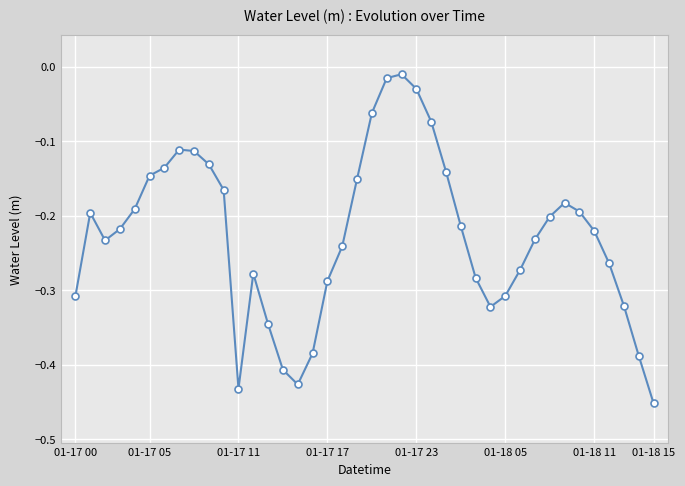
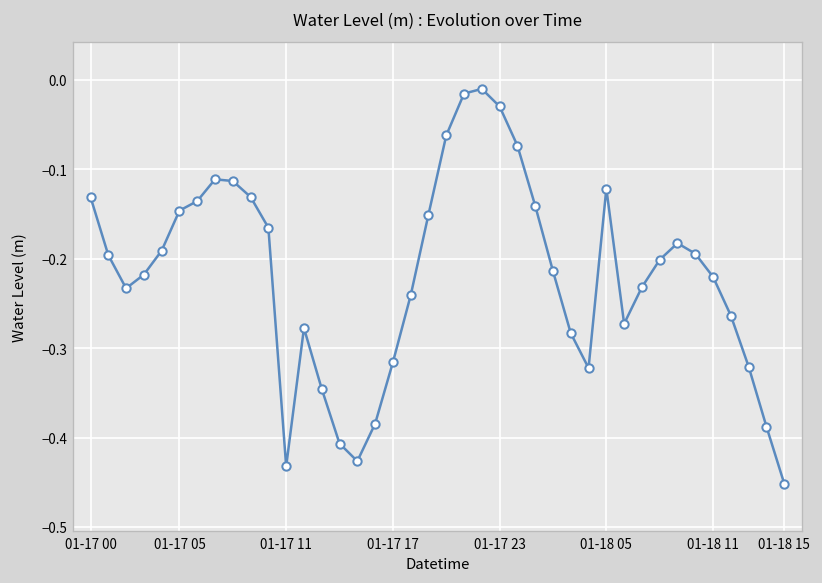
01-17 00: -0.31 -> -0.13
01-17 17: -0.29 -> -0.32
01-18 05: -0.31 -> -0.12
